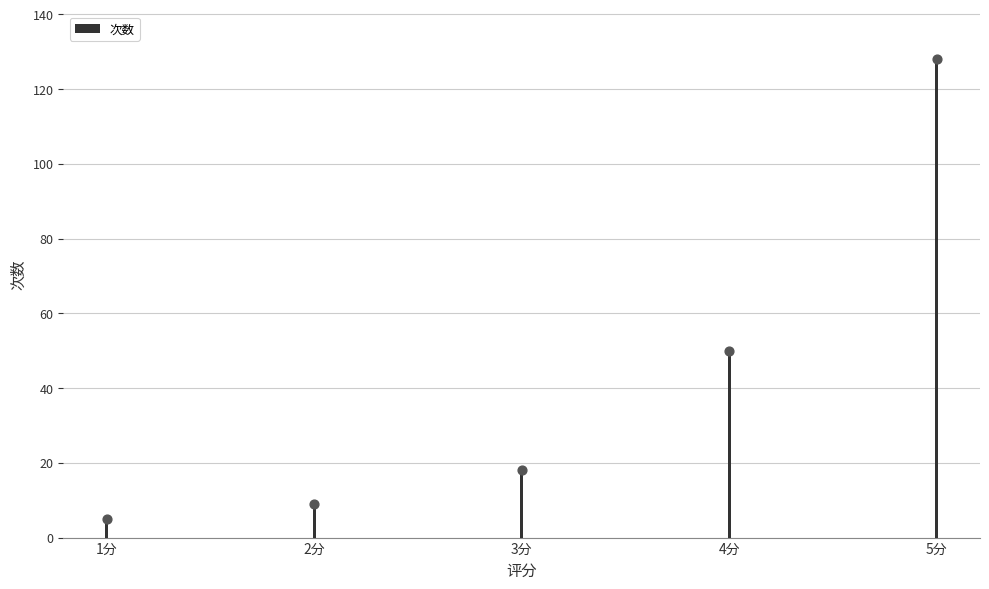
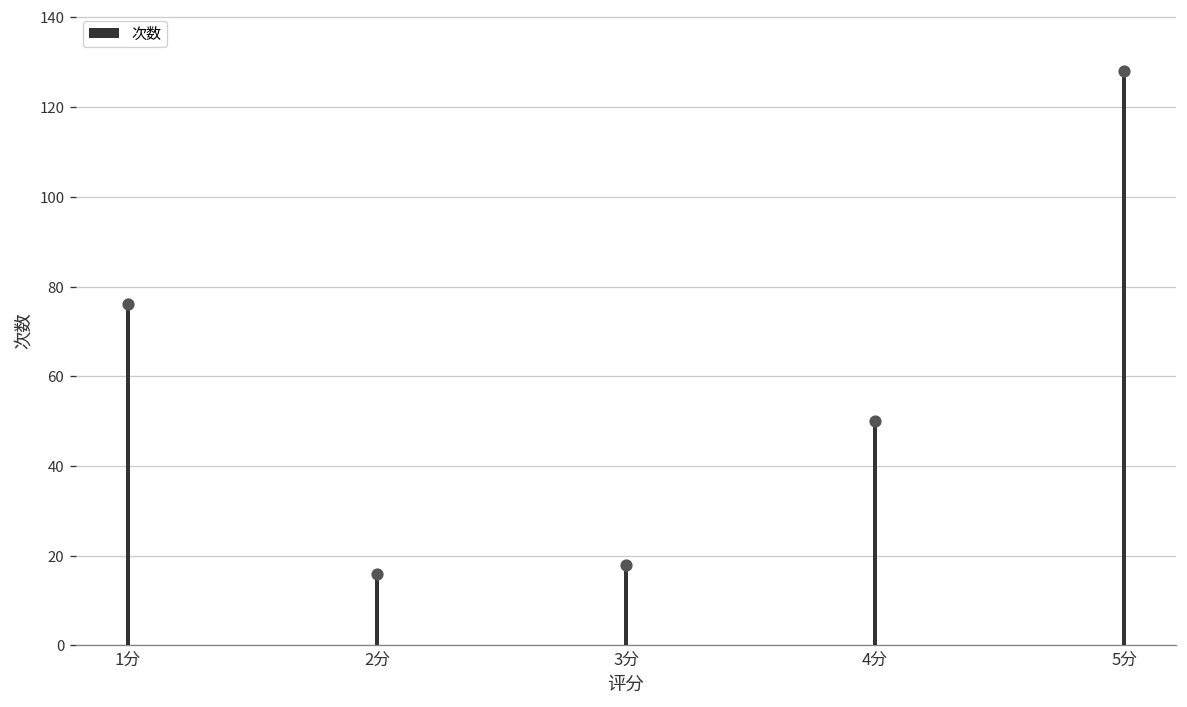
1分: 5 -> 76
2分: 9 -> 16
